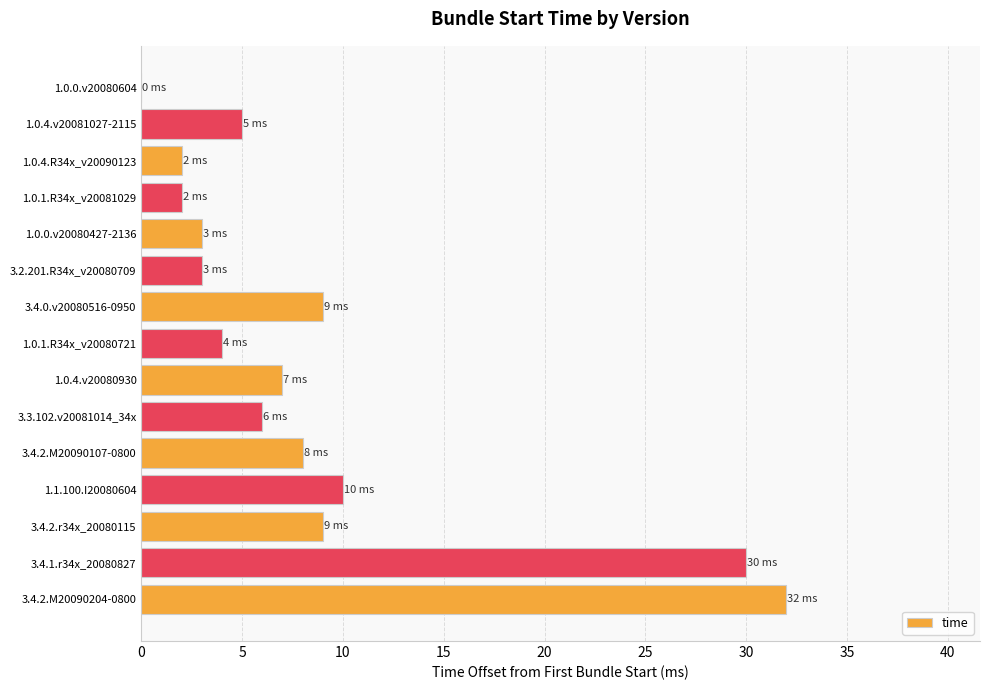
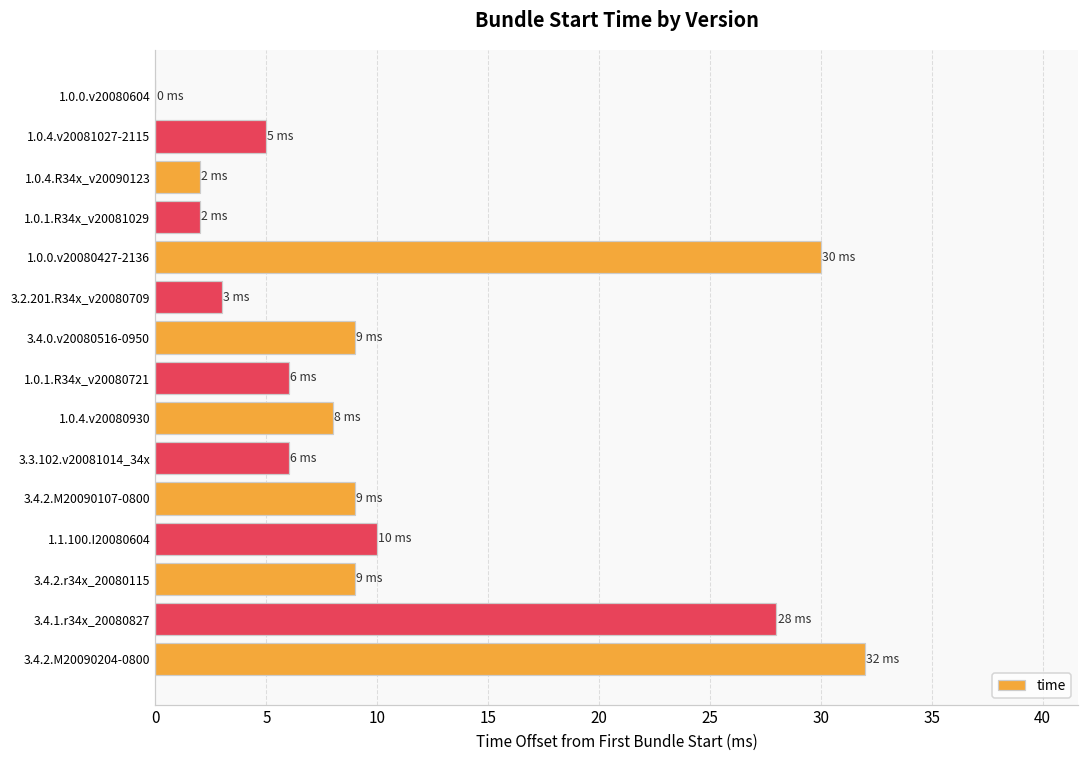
1.0.0.v20080427-2136: 3 -> 30
1.0.1.R34x_v20080721: 4 -> 6
1.0.4.v20080930: 7 -> 8
3.4.2.M20090107-0800: 8 -> 9
3.4.1.r34x_20080827: 30 -> 28
